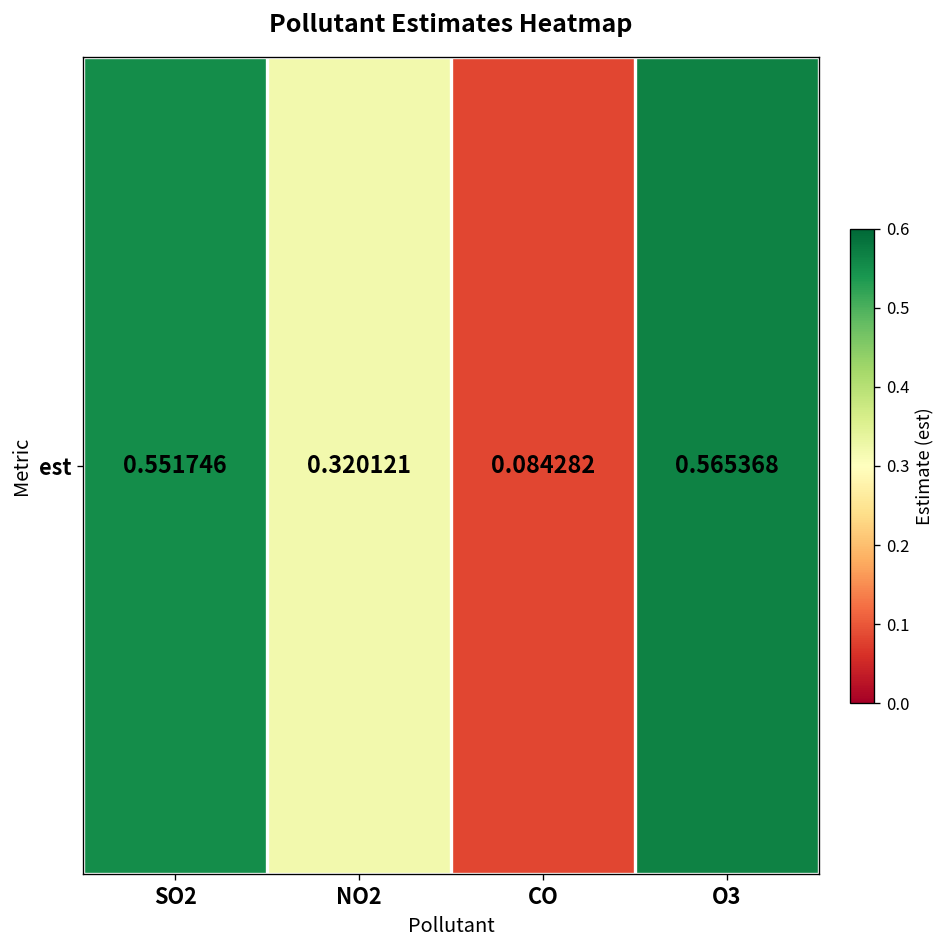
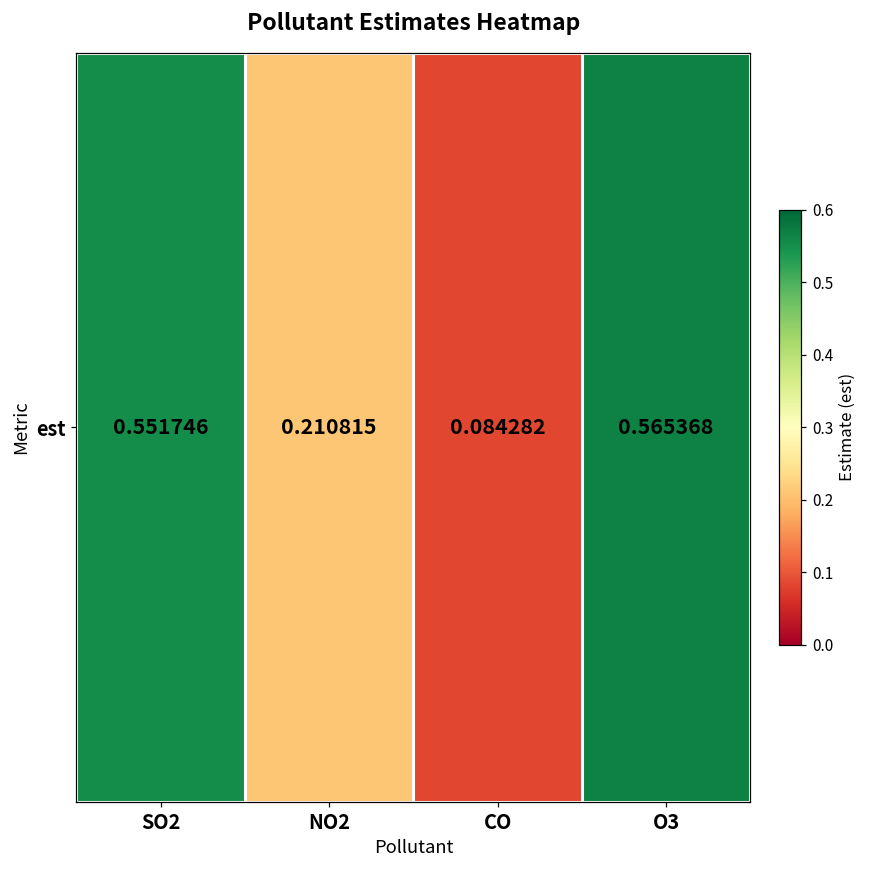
est, NO2: 0.320121 -> 0.210815
